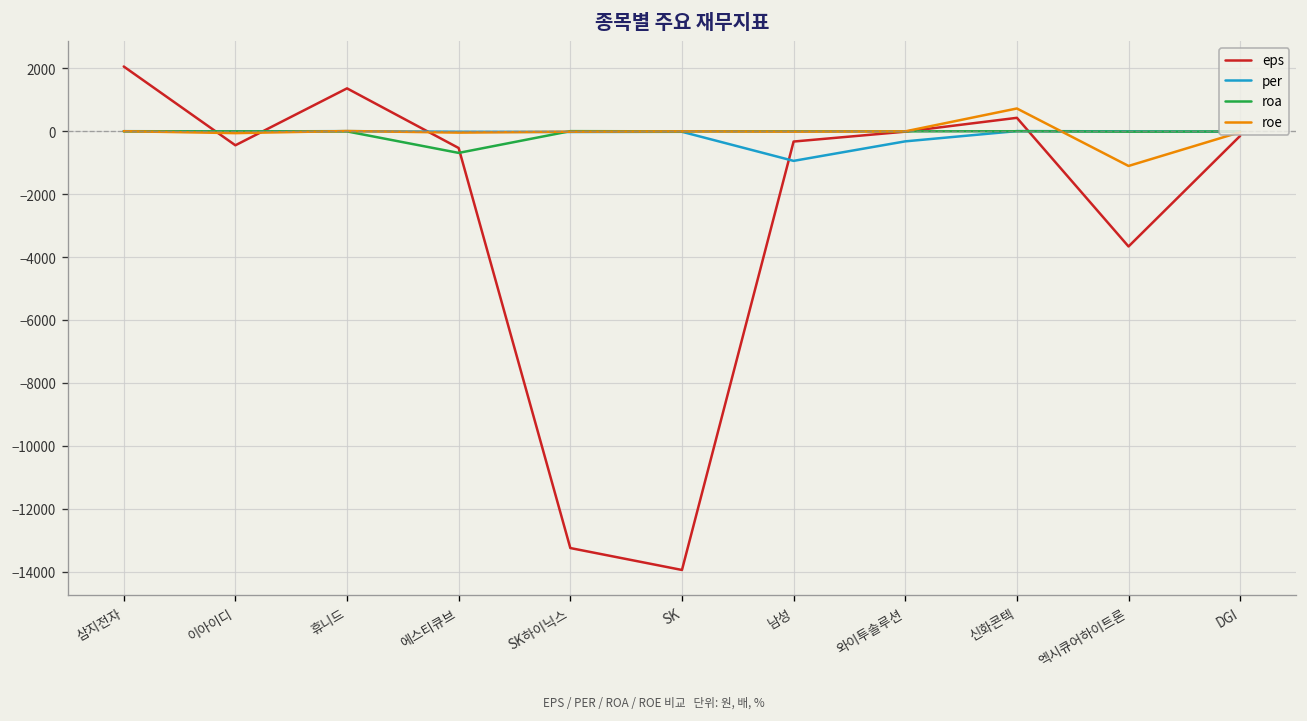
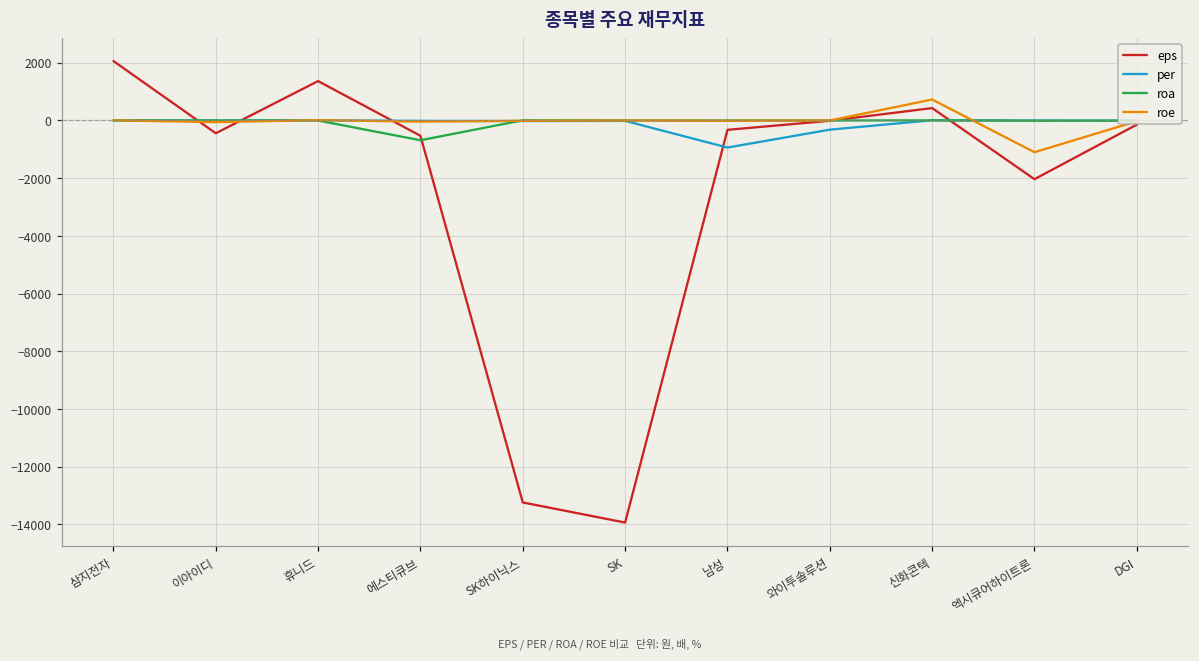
eps, 엑시큐어하이트론: -3700 -> -2000
